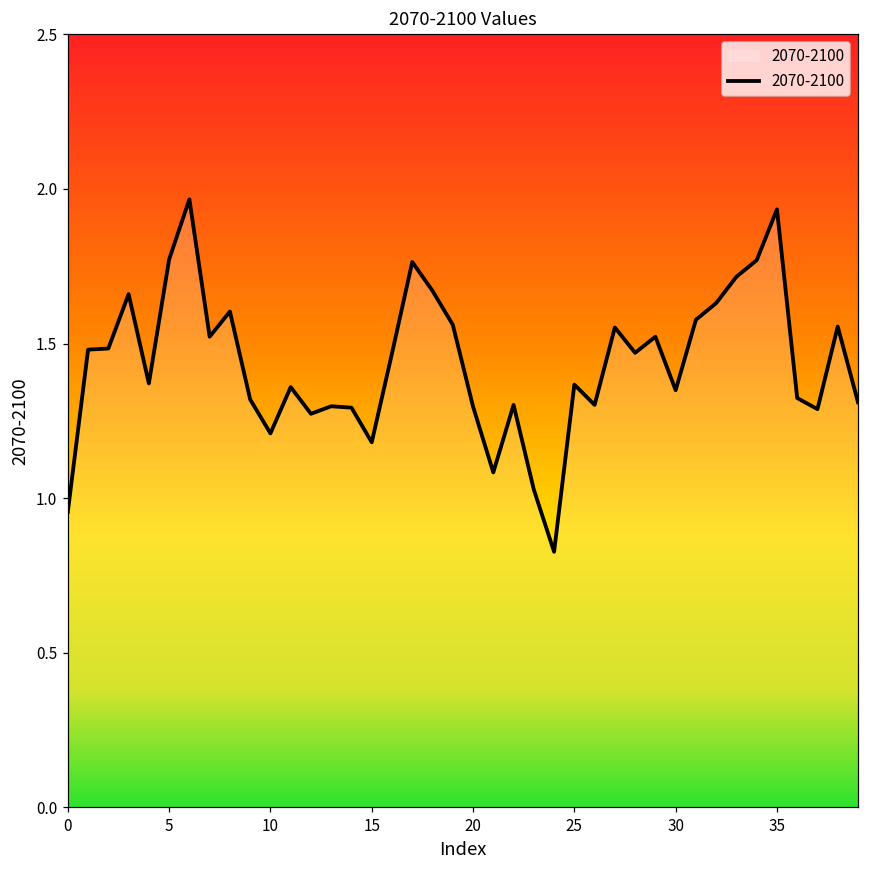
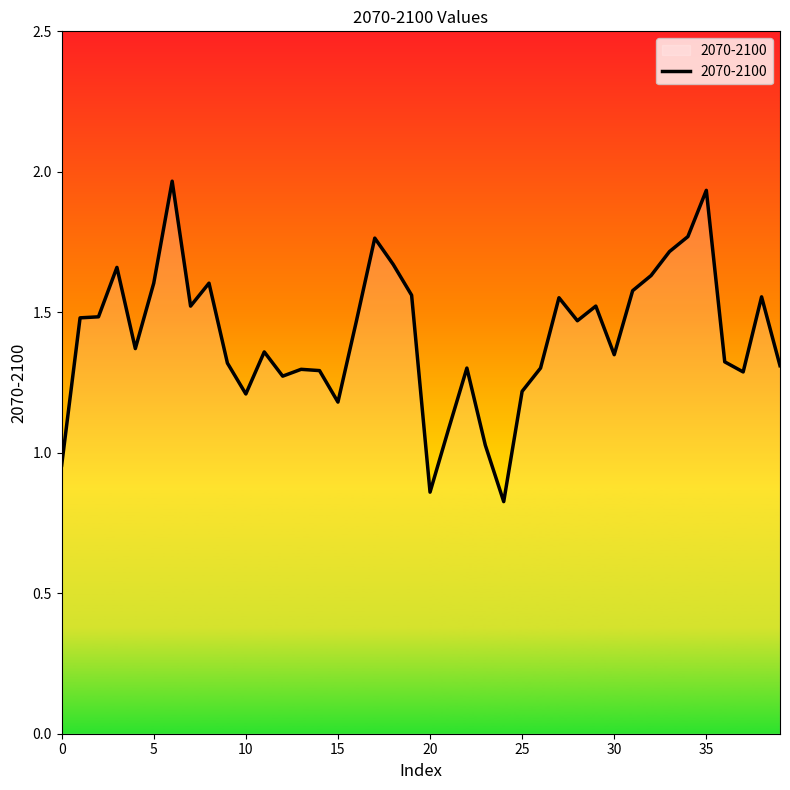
5: 1.77 -> 1.60
20: 1.30 -> 0.86
25: 1.37 -> 1.22
